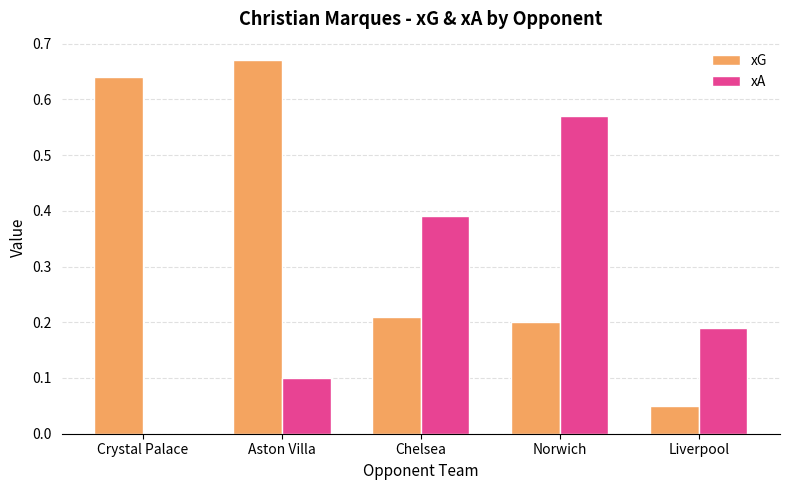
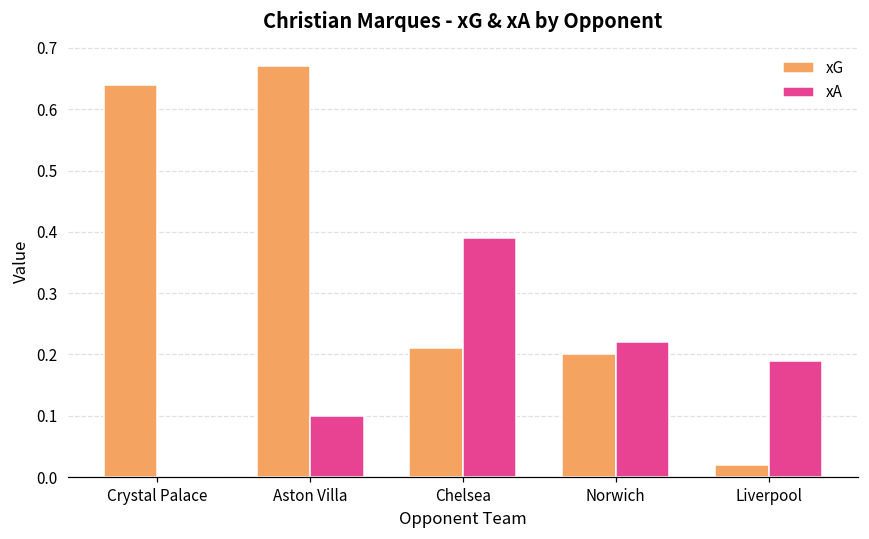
xA, Norwich: 0.57 -> 0.22
xG, Liverpool: 0.05 -> 0.02
